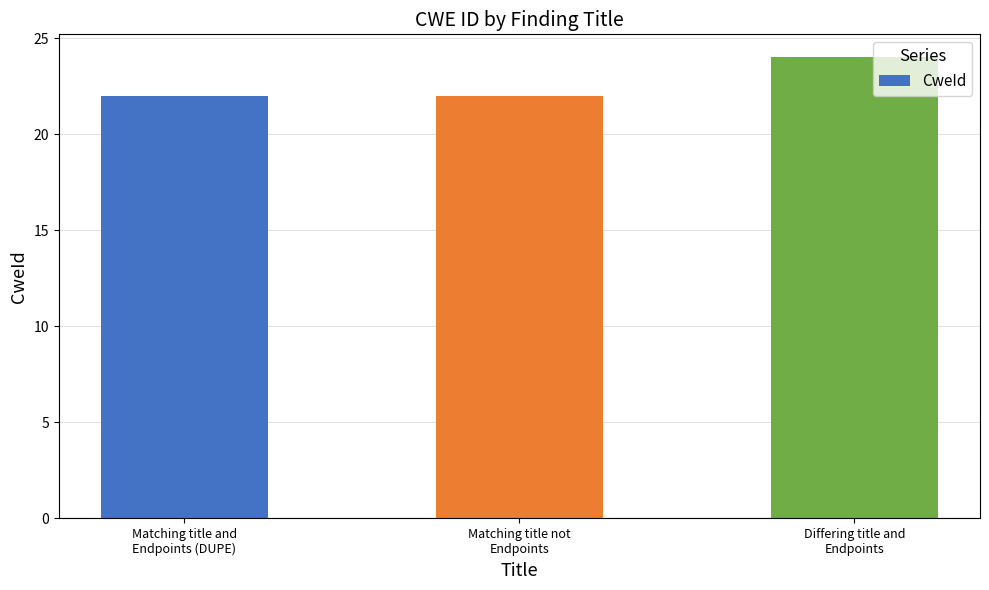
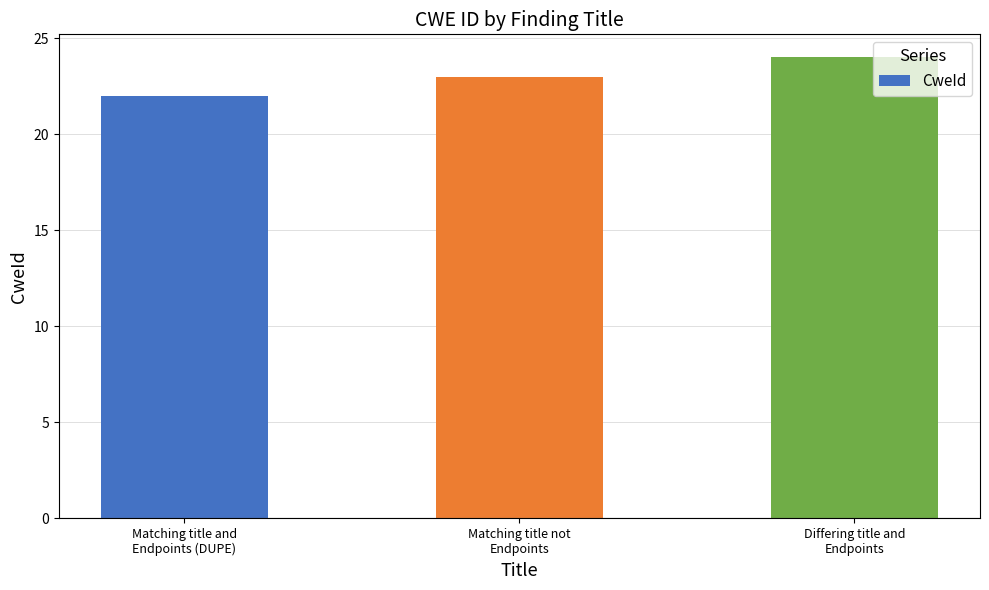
Matching title not Endpoints: 22 -> 23
